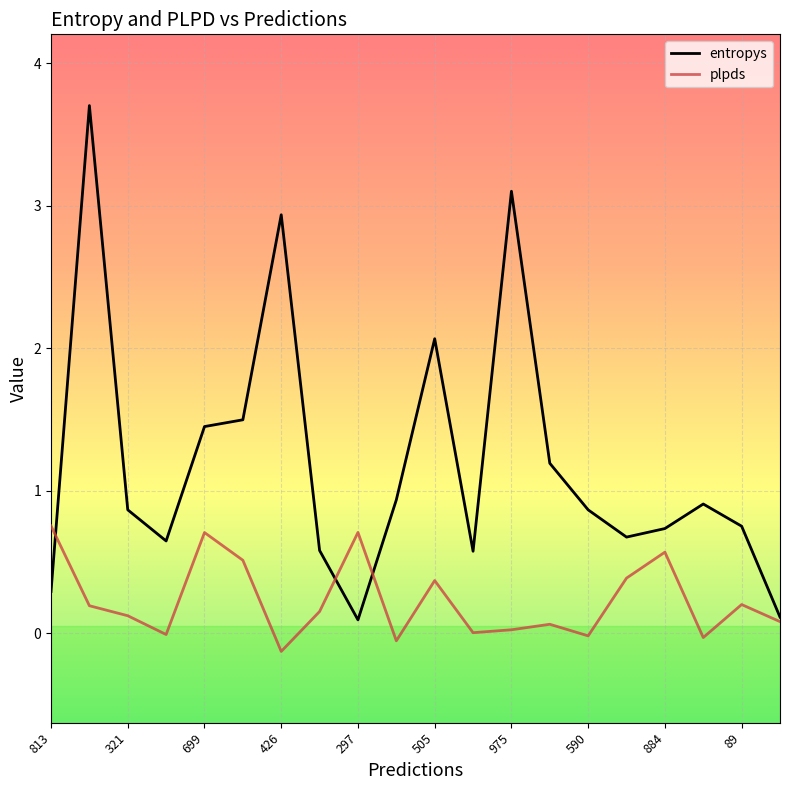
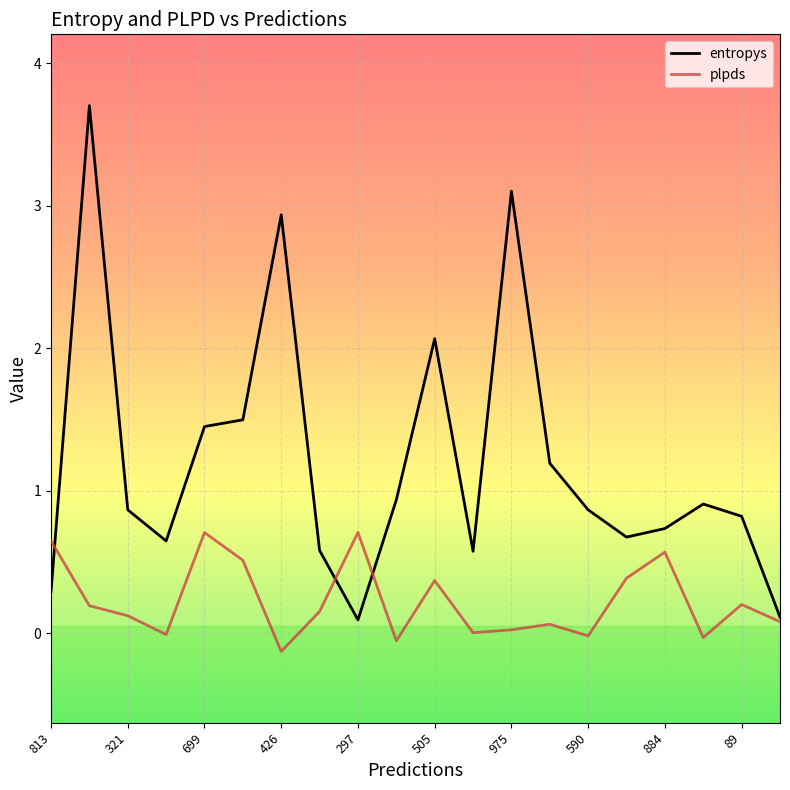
plpds, 813: 0.75 -> 0.65
entropys, 89: 0.75 -> 0.82
